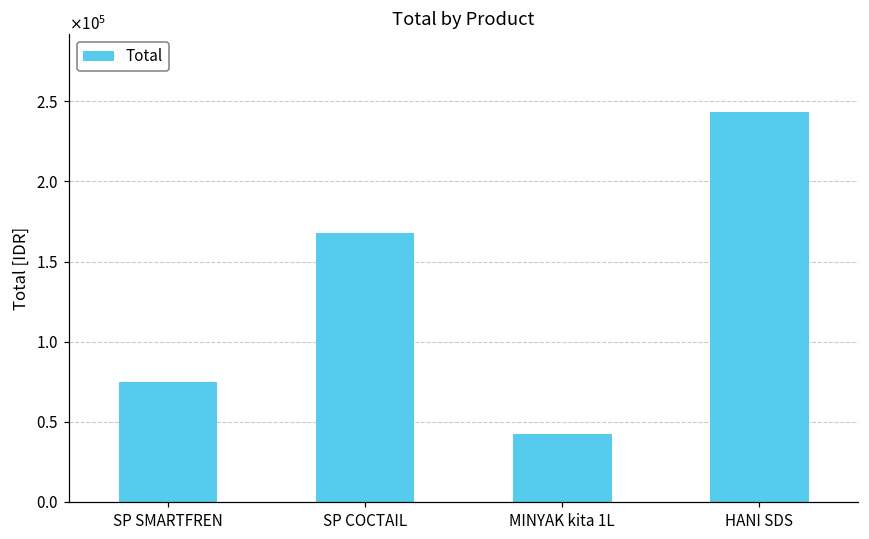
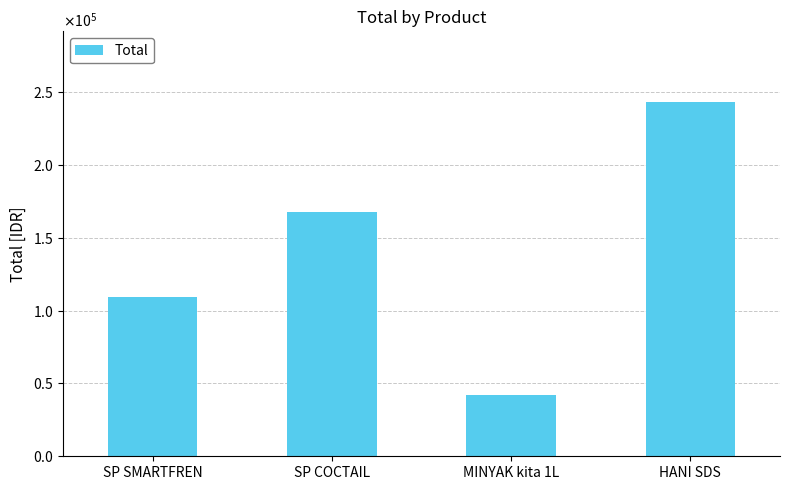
SP SMARTFREN: 75000 -> 109000
